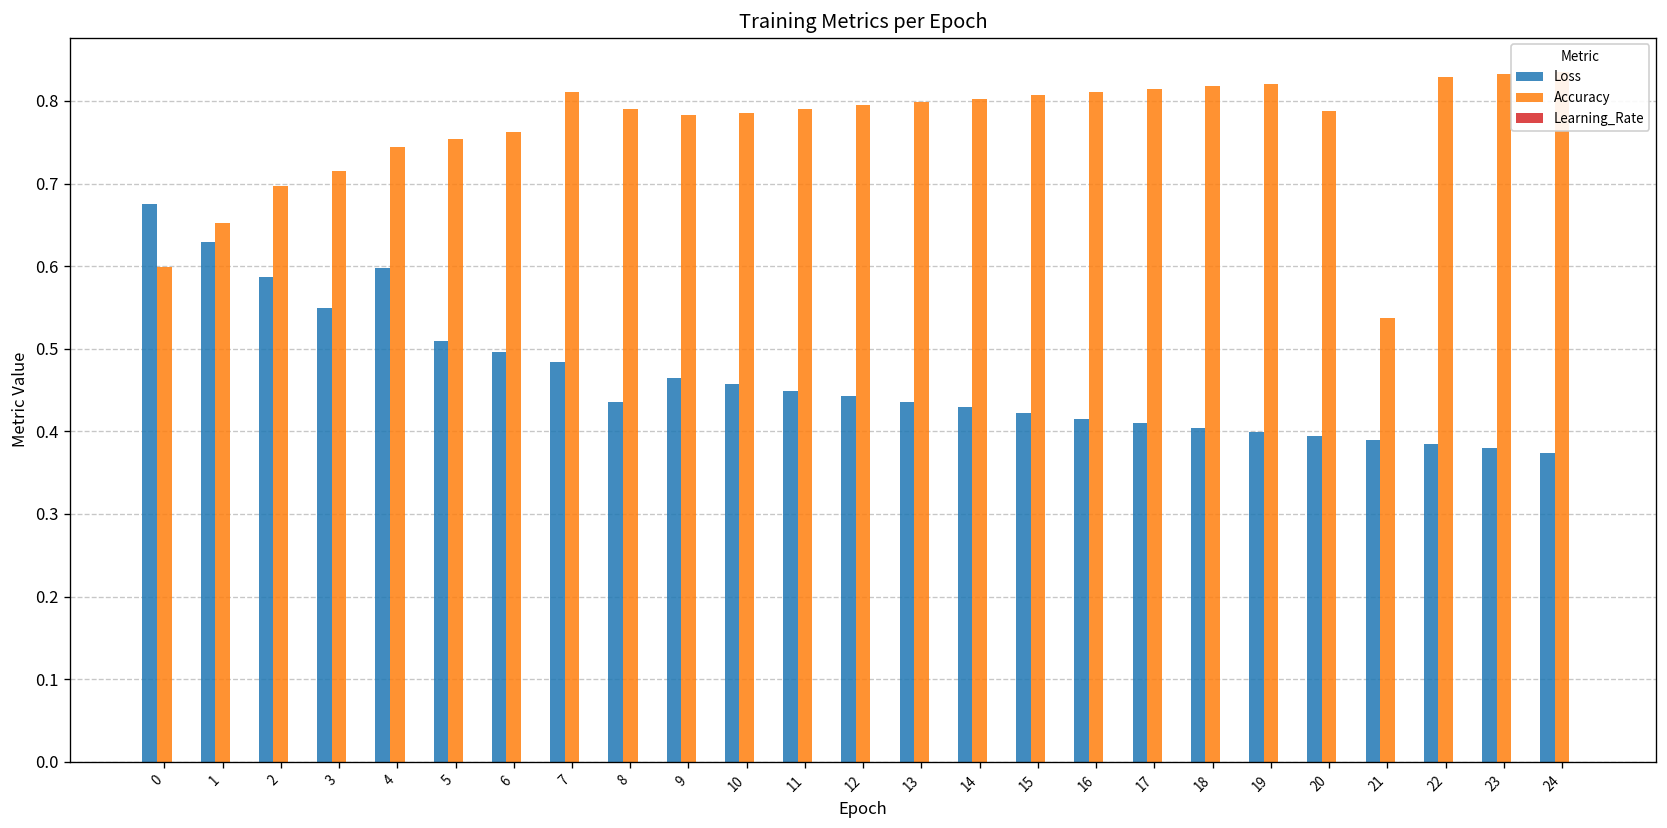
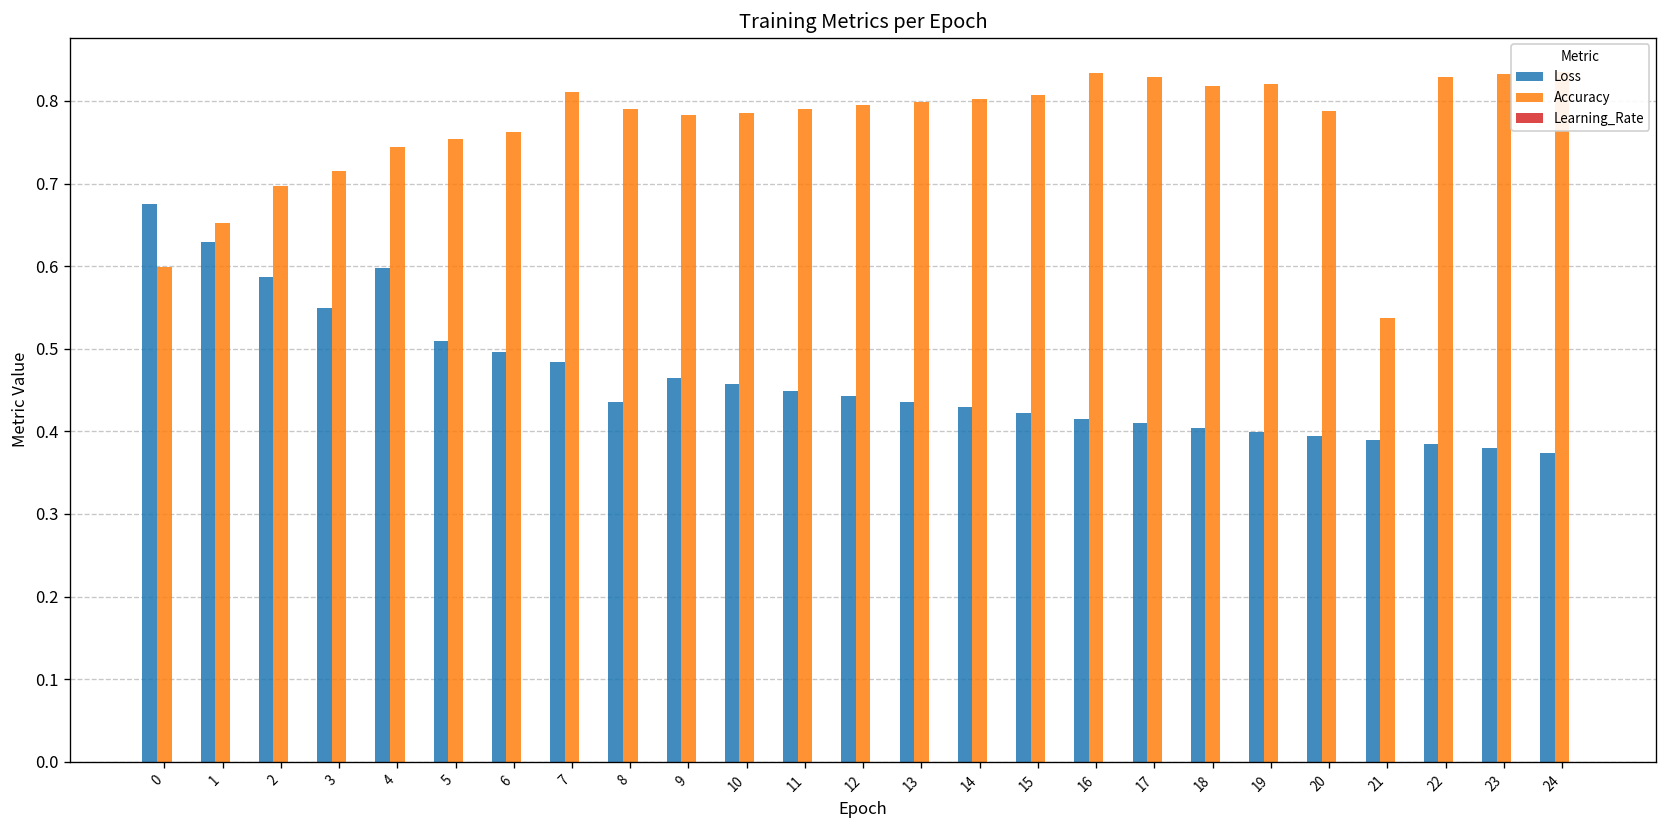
Accuracy, 16: 0.81 -> 0.83
Accuracy, 17: 0.81 -> 0.83
